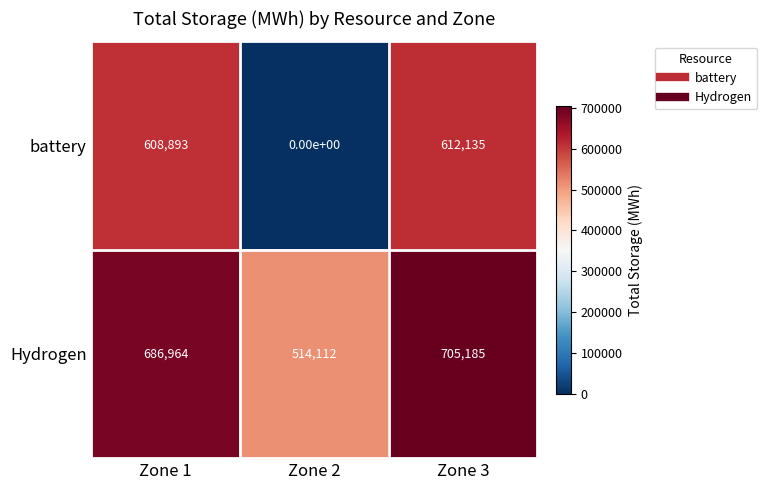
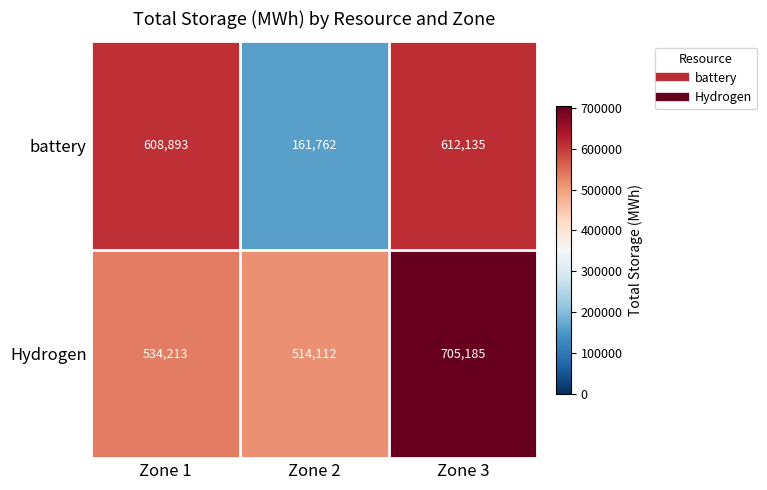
battery, Zone 2: 0.00e+00 -> 161,762
Hydrogen, Zone 1: 686,964 -> 534,213
